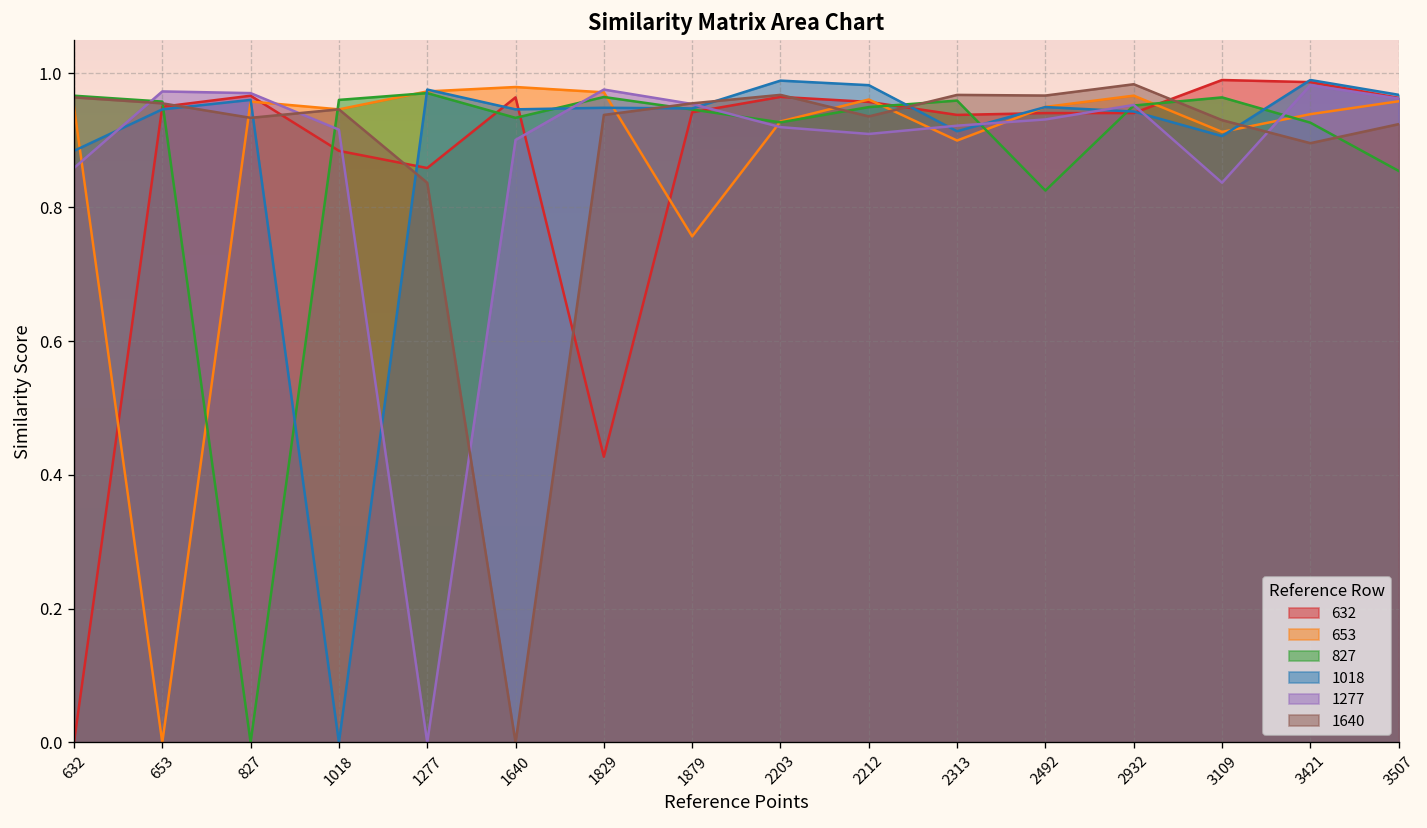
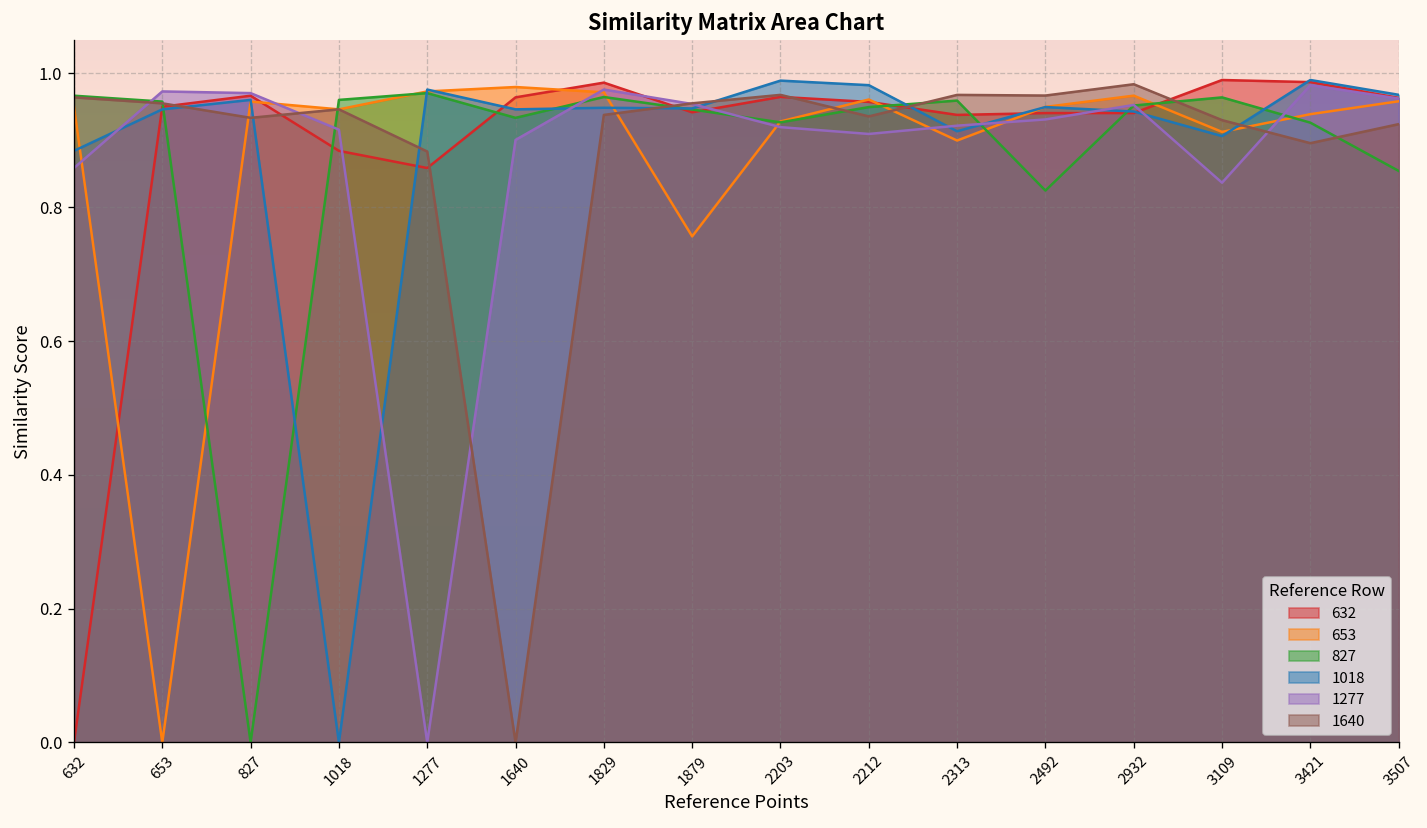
1640, 1277: 0.84 -> 0.88
632, 1829: 0.43 -> 0.99
